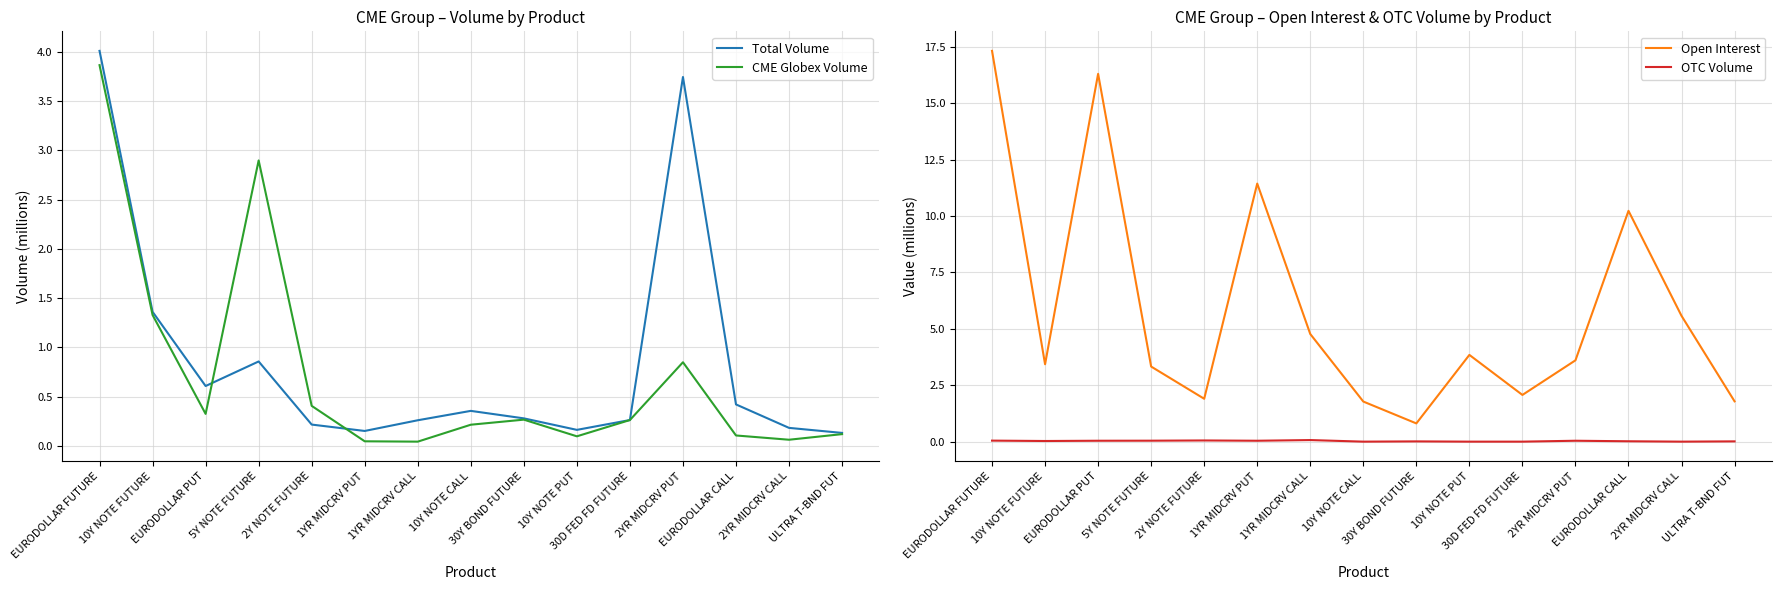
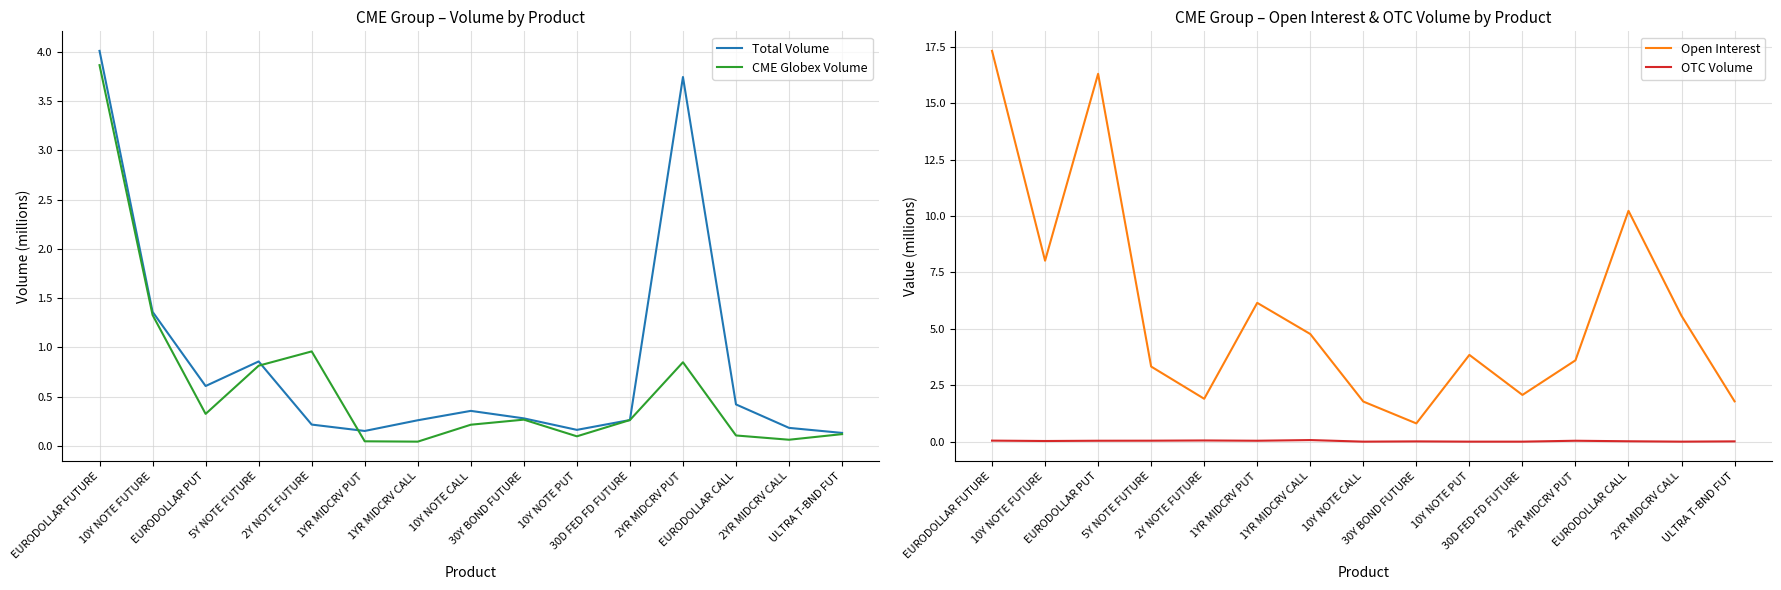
CME Group – Volume by Product, CME Globex Volume, 5Y NOTE FUTURE: 2.9 -> 0.8
CME Group – Volume by Product, CME Globex Volume, 2Y NOTE FUTURE: 0.4 -> 1.0
CME Group – Open Interest & OTC Volume by Product, Open Interest, 10Y NOTE FUTURE: 3.4 -> 8.0
CME Group – Open Interest & OTC Volume by Product, Open Interest, 1YR MIDCRV PUT: 11.4 -> 6.2
